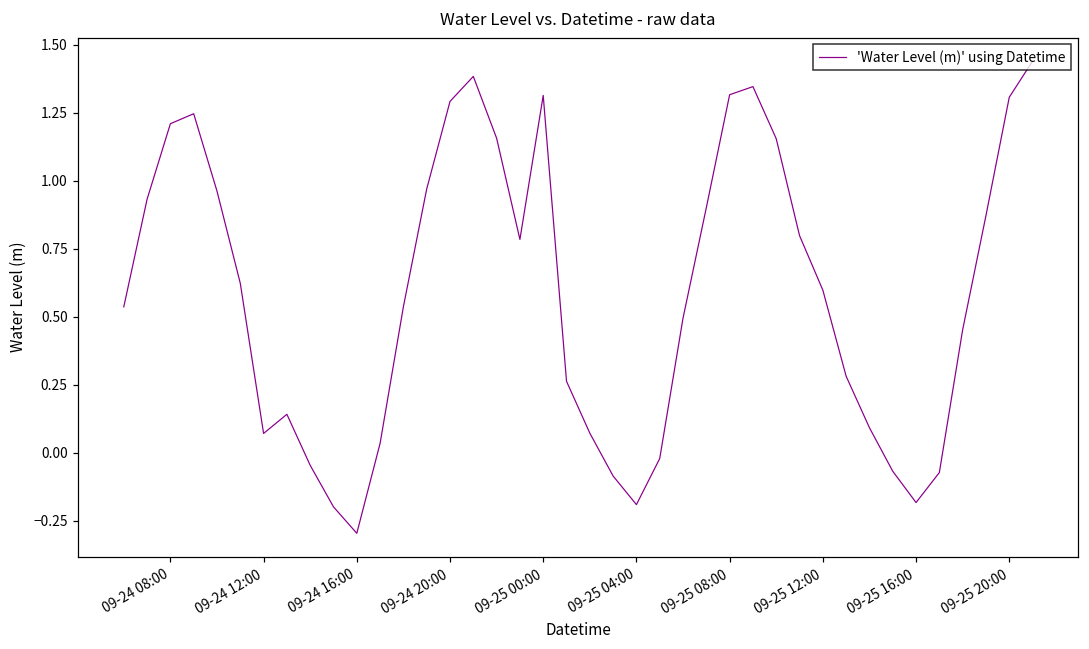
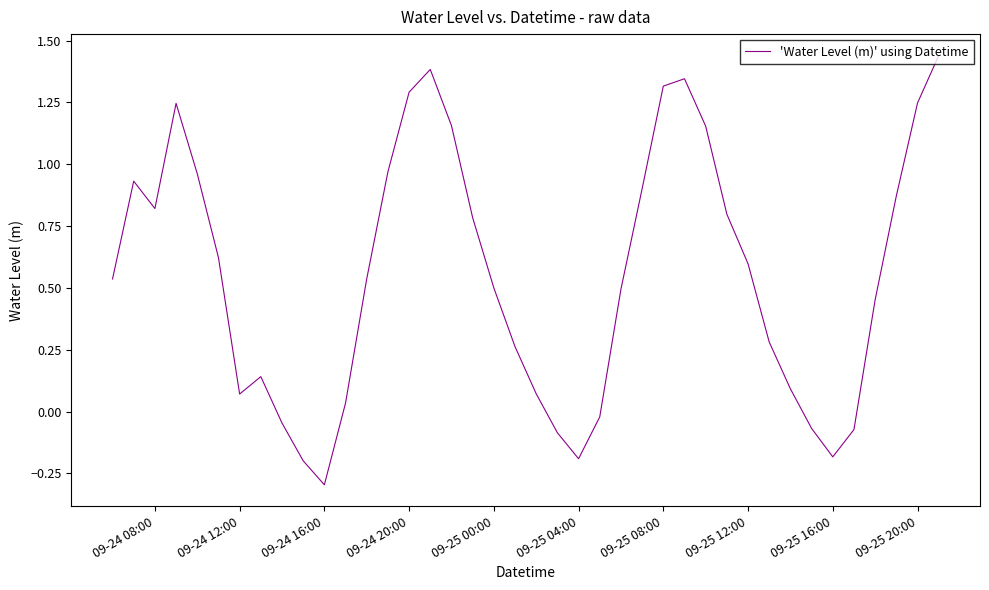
09-24 08:00: 1.21 -> 0.82
09-25 00:00: 1.31 -> 0.50
09-25 20:00: 1.31 -> 1.25
